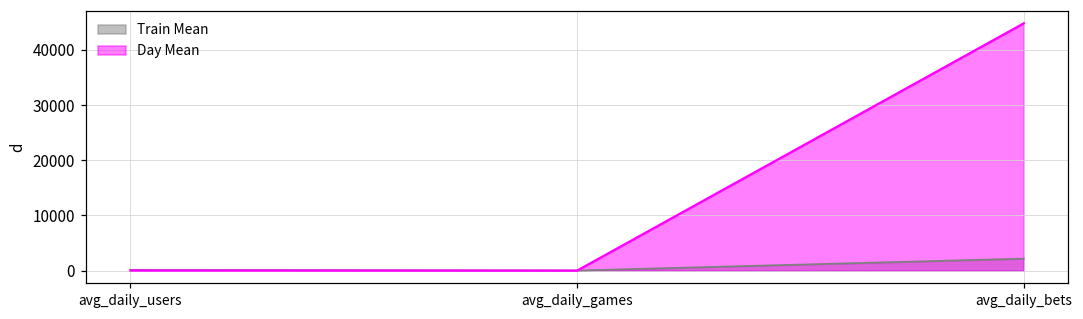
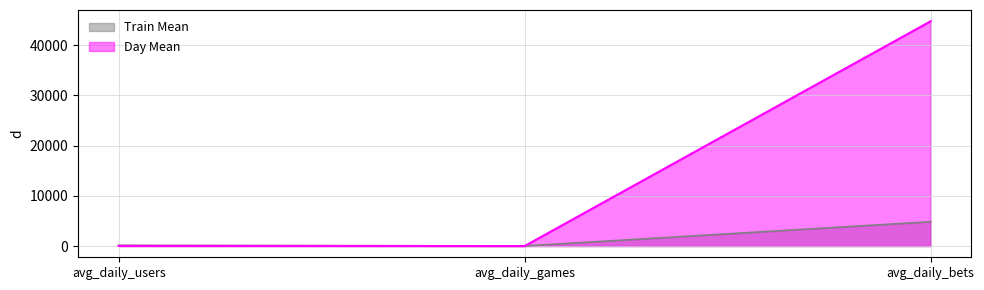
Train Mean, avg_daily_bets: 2000 -> 5000
